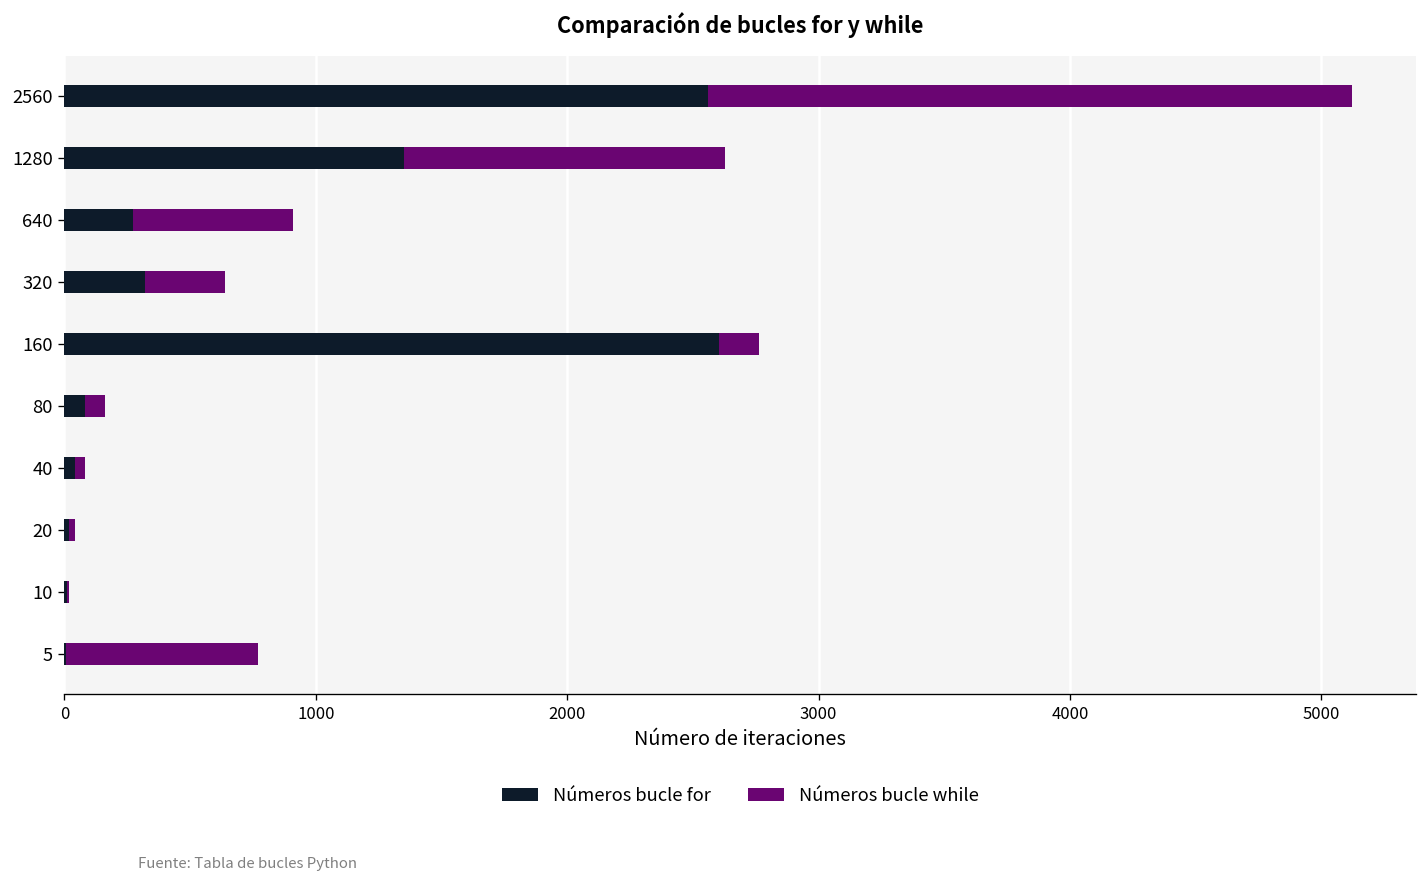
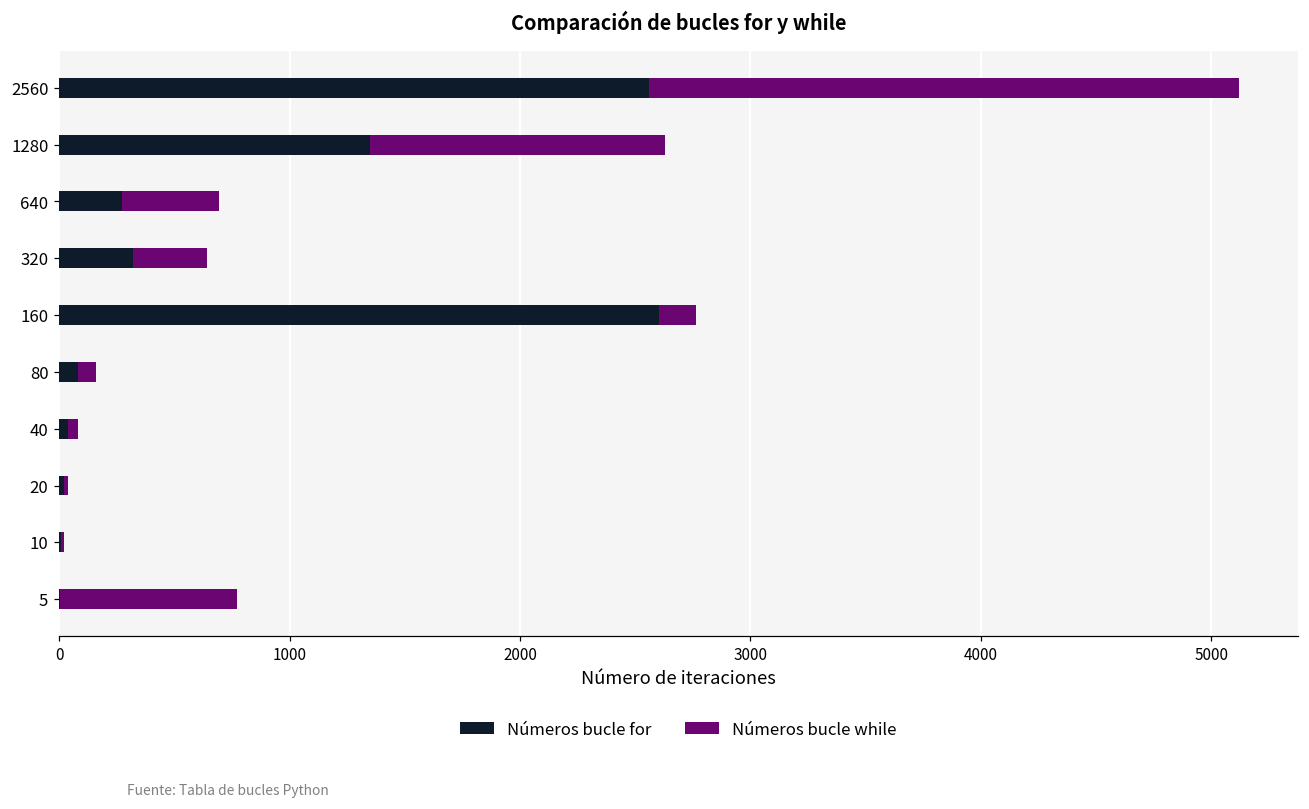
Números bucle while, 640: 640 -> 430
